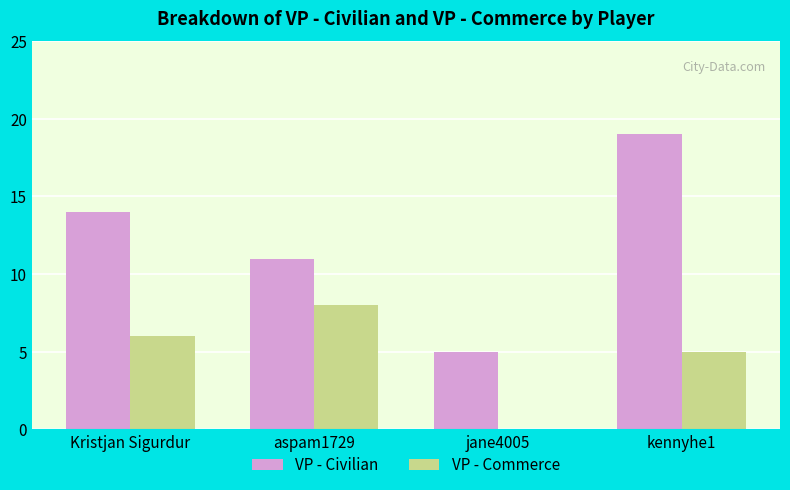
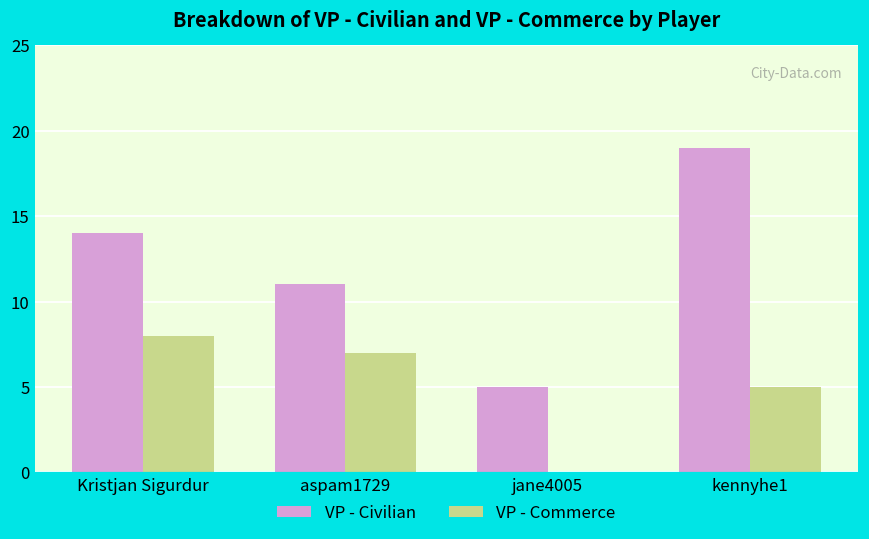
VP - Commerce, Kristjan Sigurdur: 6 -> 8
VP - Commerce, aspam1729: 8 -> 7
